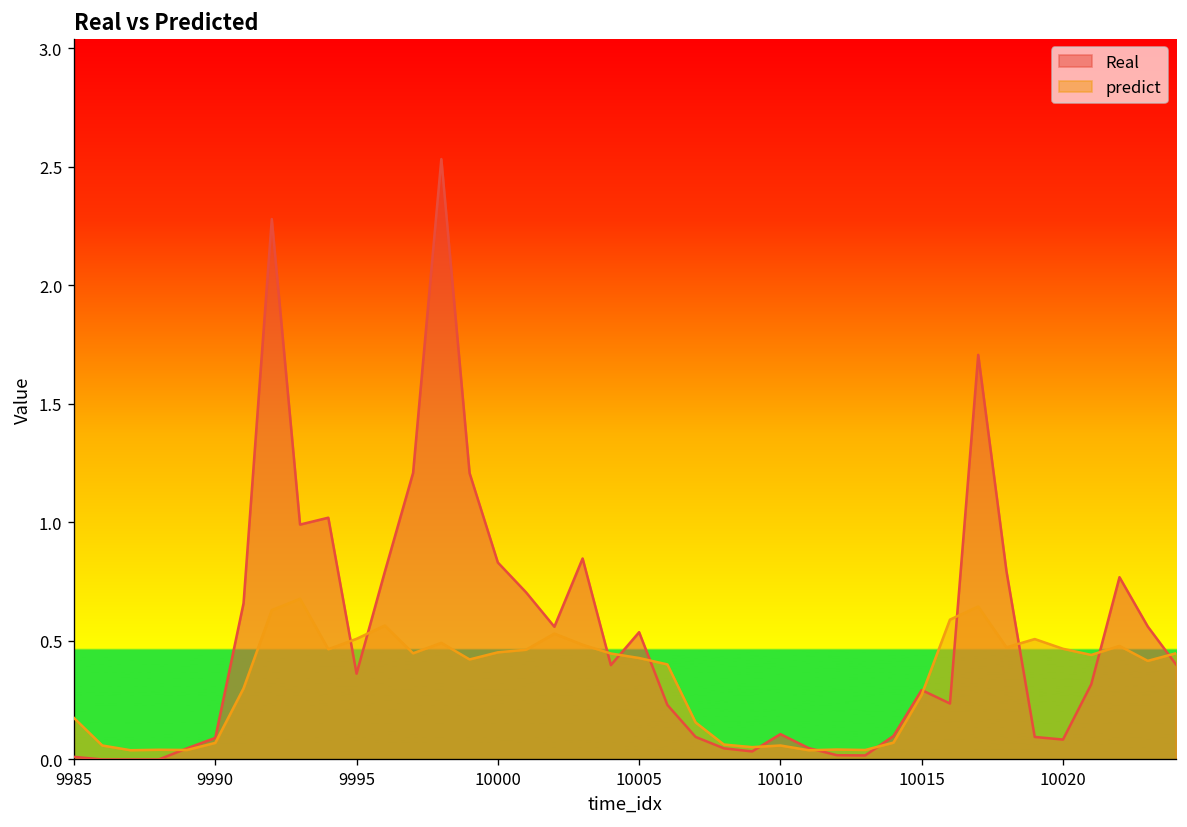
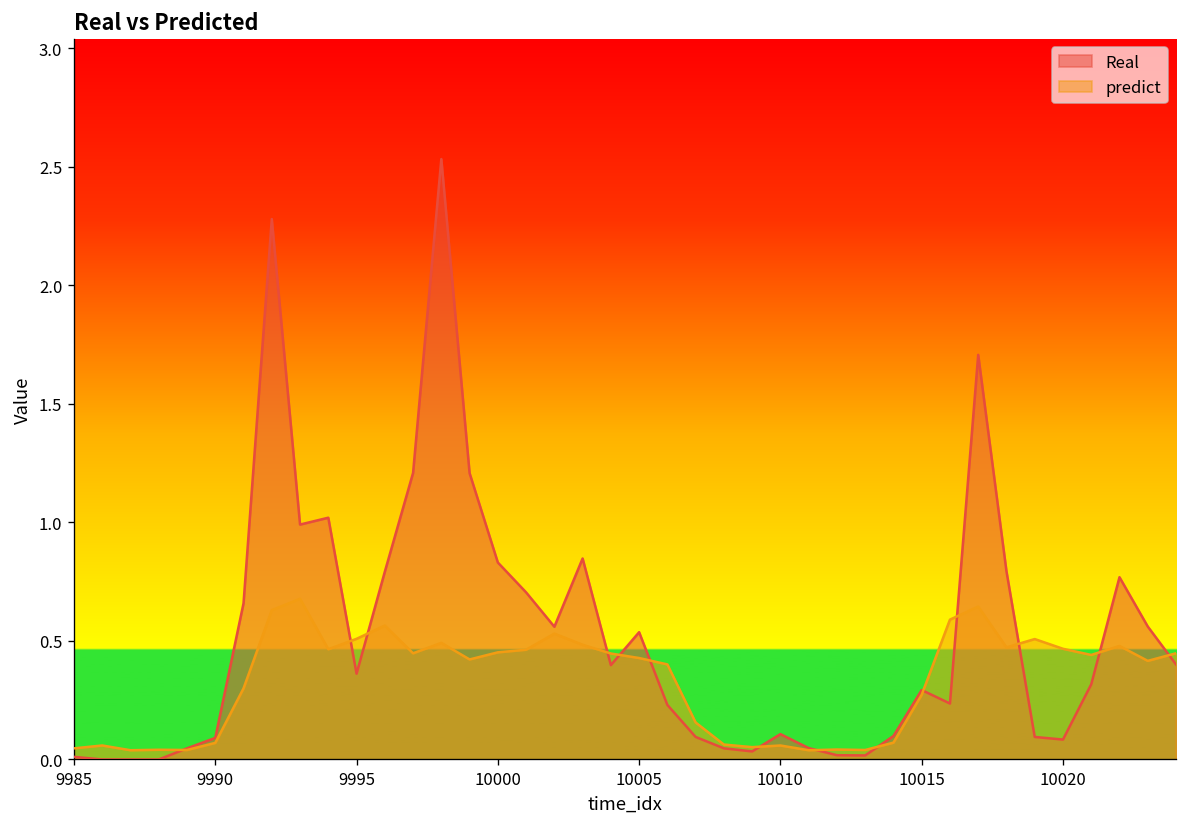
predict, 9985: 0.18 -> 0.05
